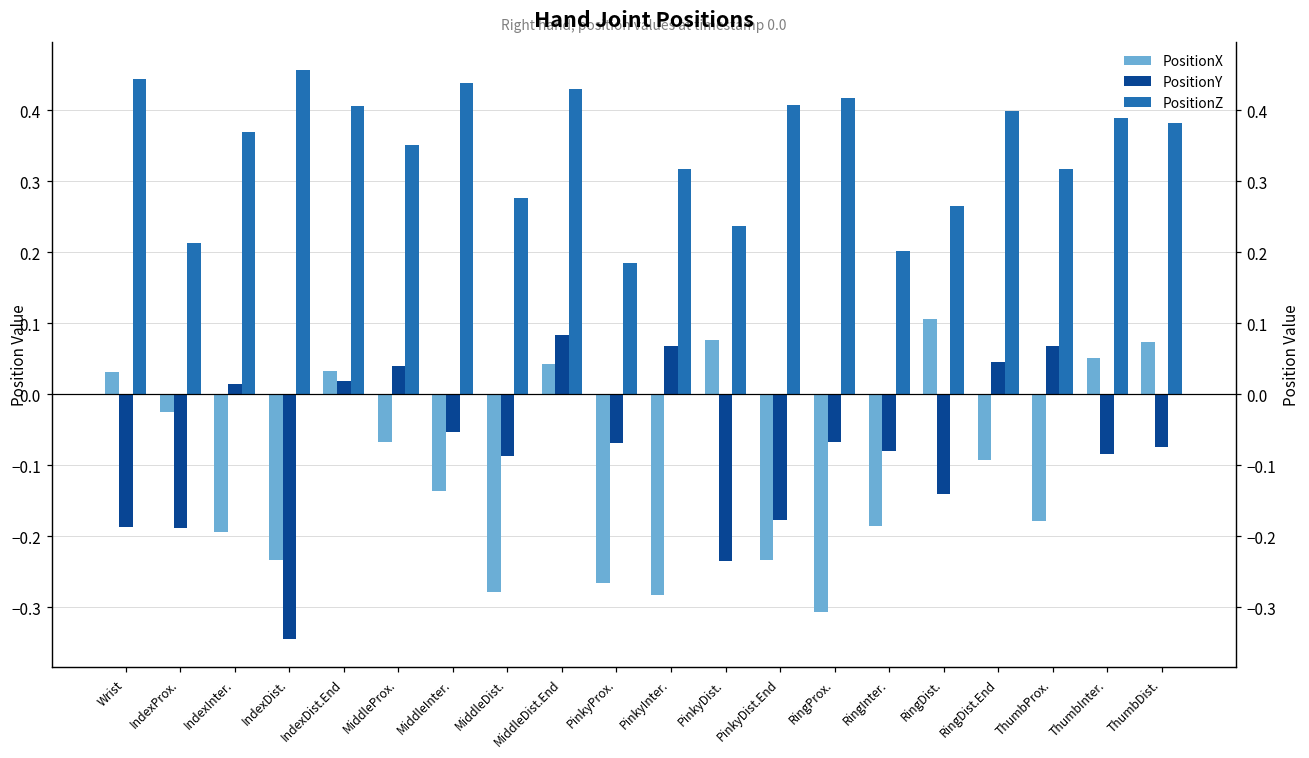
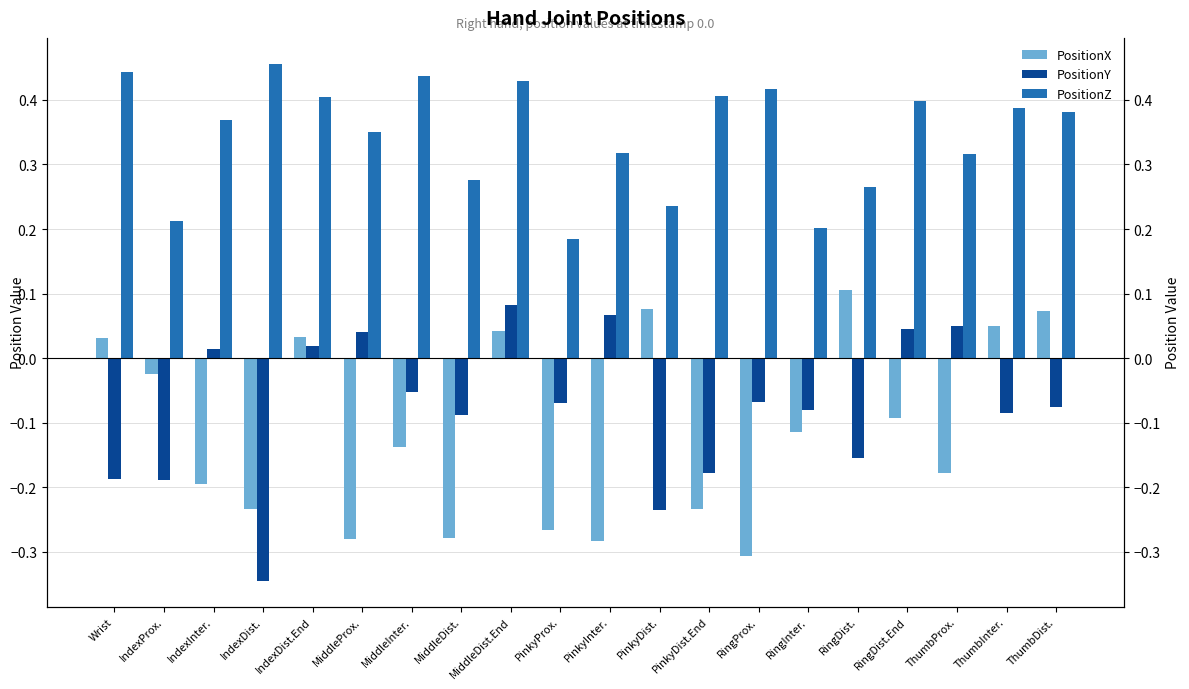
PositionX, MiddleProx.: -0.07 -> -0.28
PositionX, RingInter.: -0.19 -> -0.11
PositionY, RingDist.: -0.14 -> -0.15
PositionY, ThumbProx.: 0.07 -> 0.05
